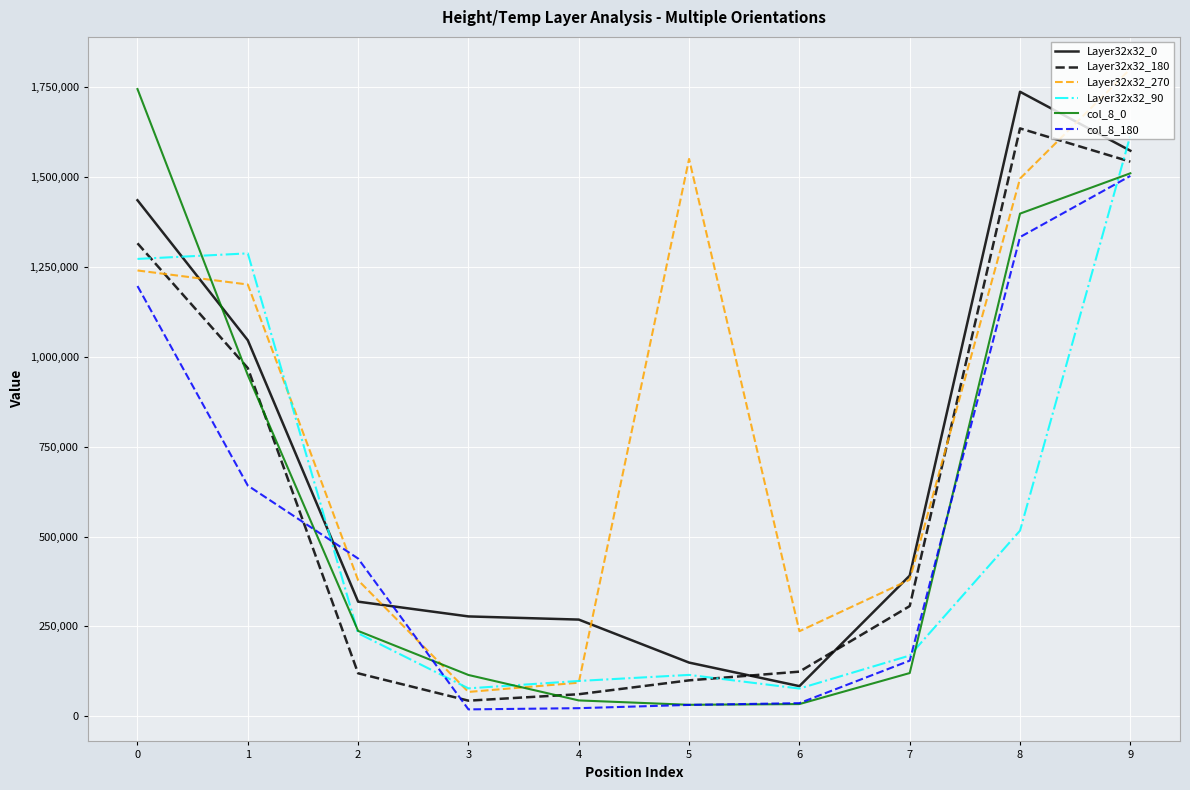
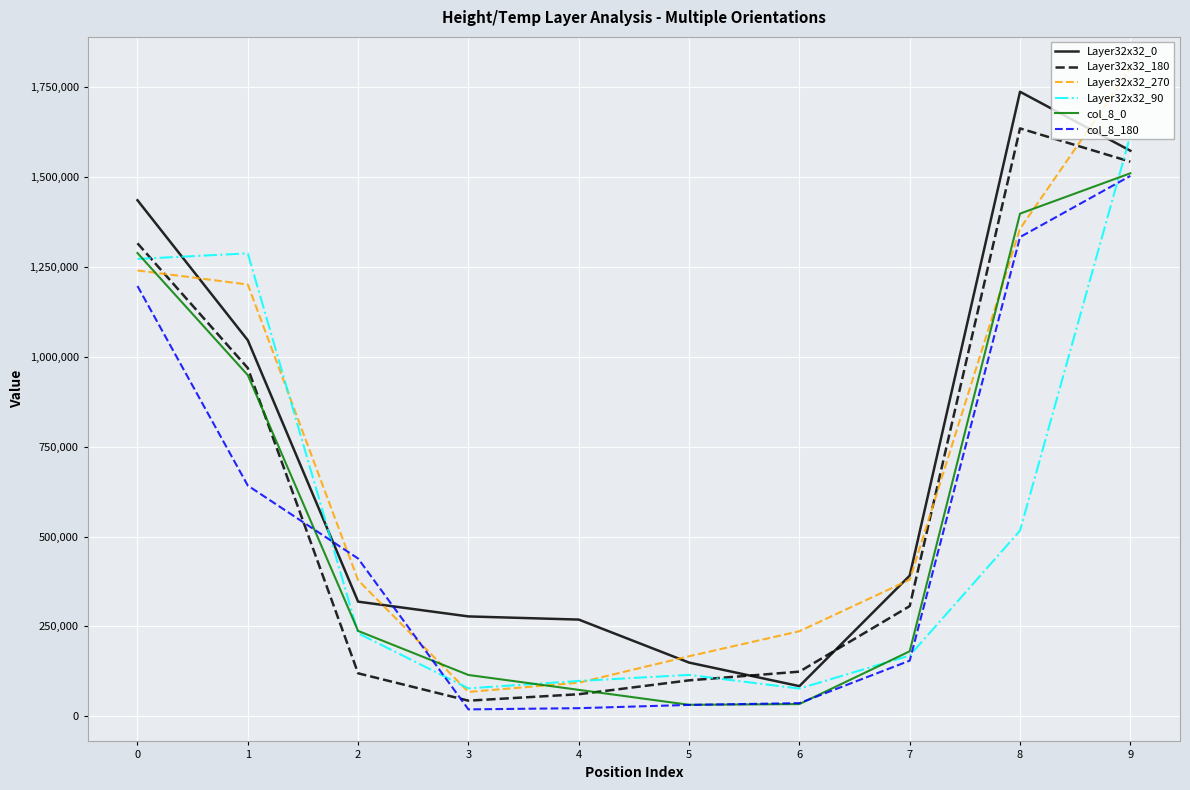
col_8_0, 0: 1,750,000 -> 1,290,000
col_8_0, 4: 40,000 -> 70,000
Layer32x32_270, 5: 1,550,000 -> 170,000
col_8_0, 7: 120,000 -> 180,000
Layer32x32_270, 8: 1,500,000 -> 1,360,000
